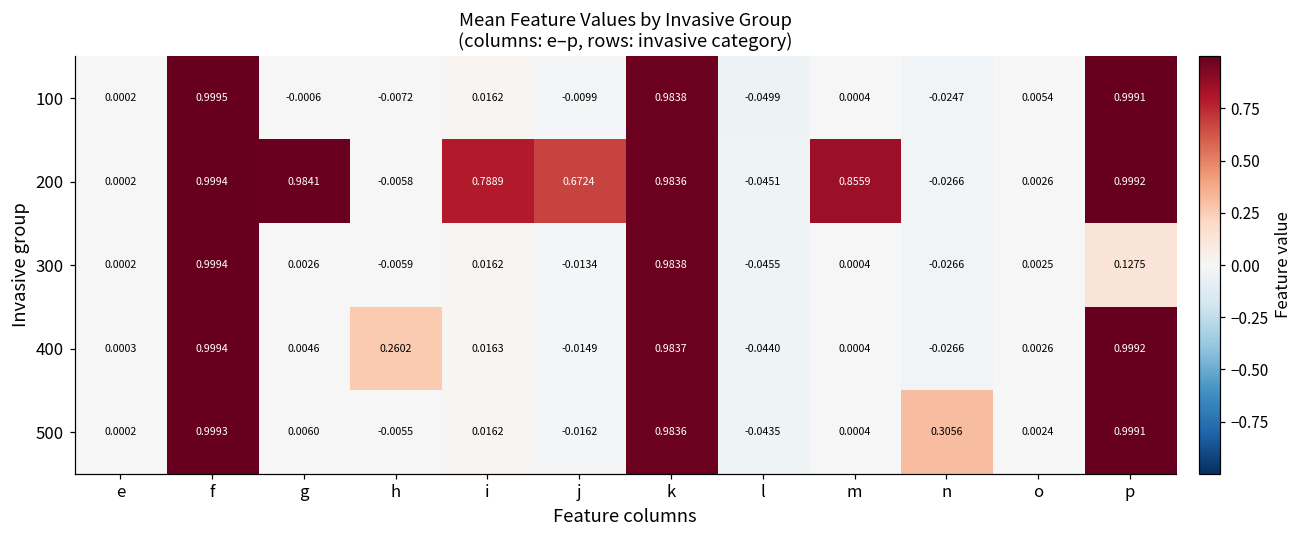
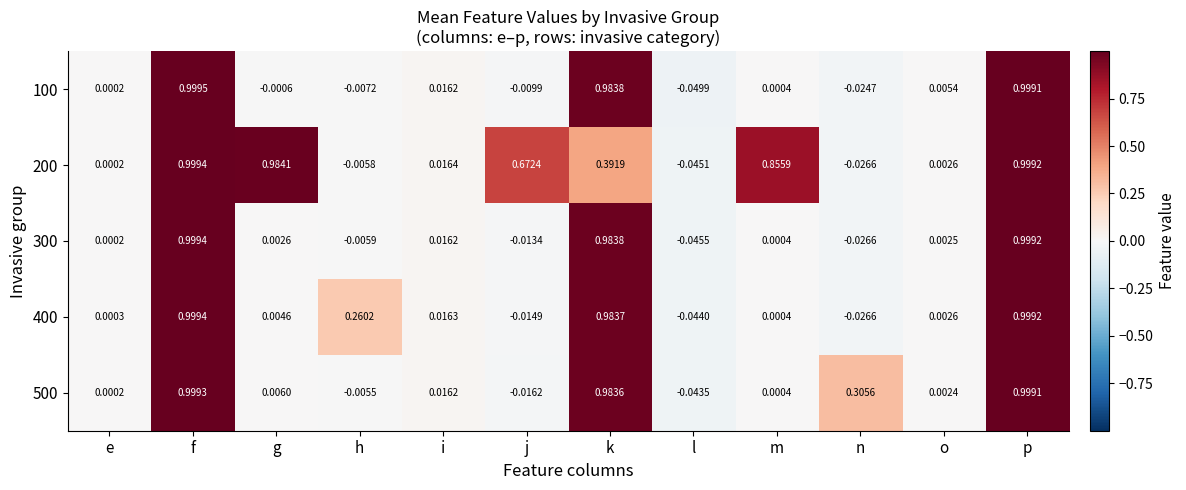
200, i: 0.7889 -> 0.0164
200, k: 0.9836 -> 0.3919
300, p: 0.1275 -> 0.9992
